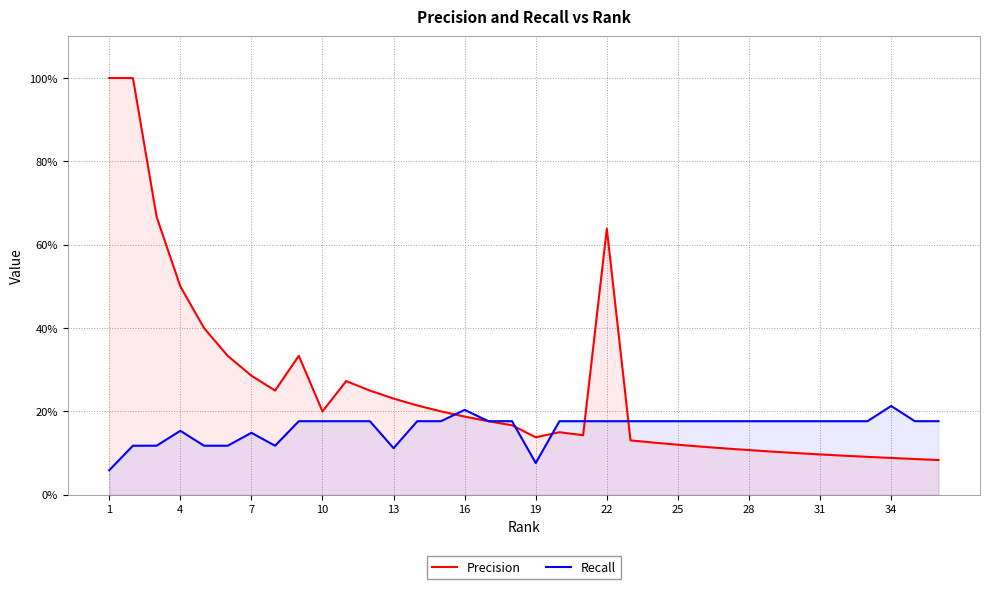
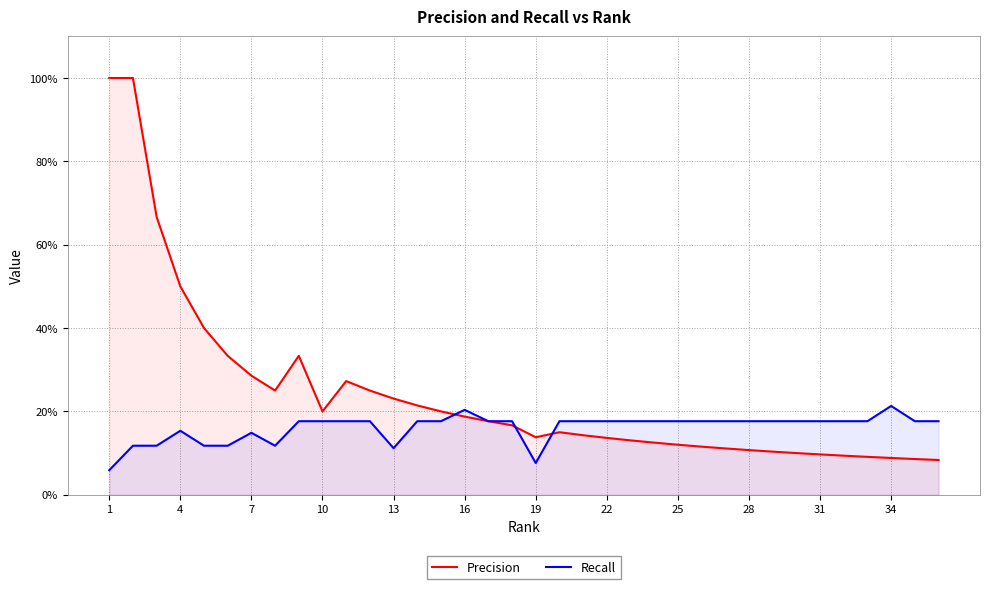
Precision, 22: 64% -> 14%
